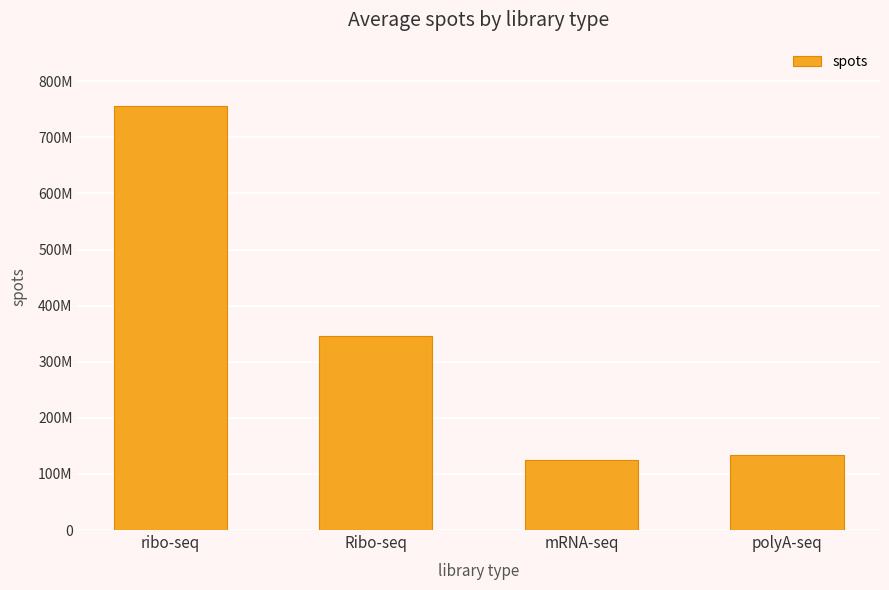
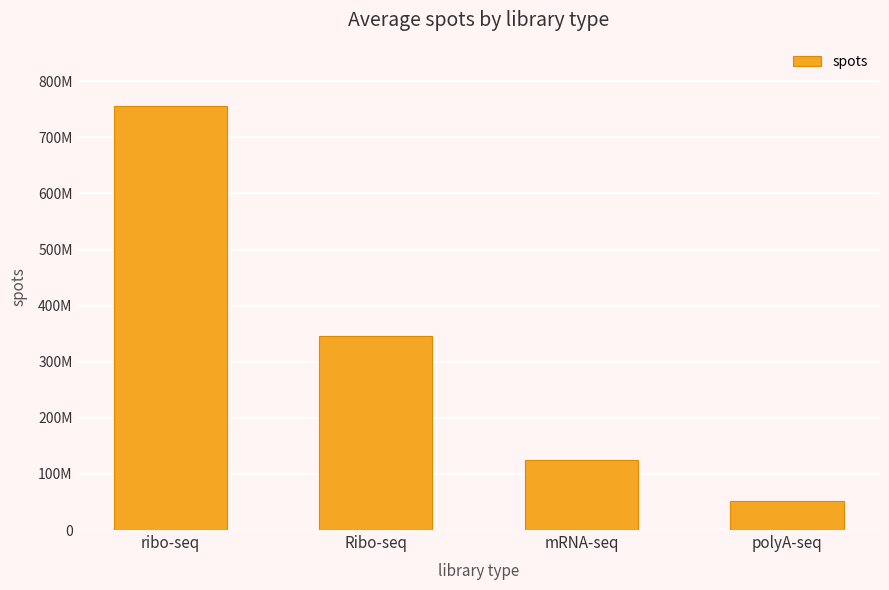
polyA-seq: 130000000 -> 50000000
